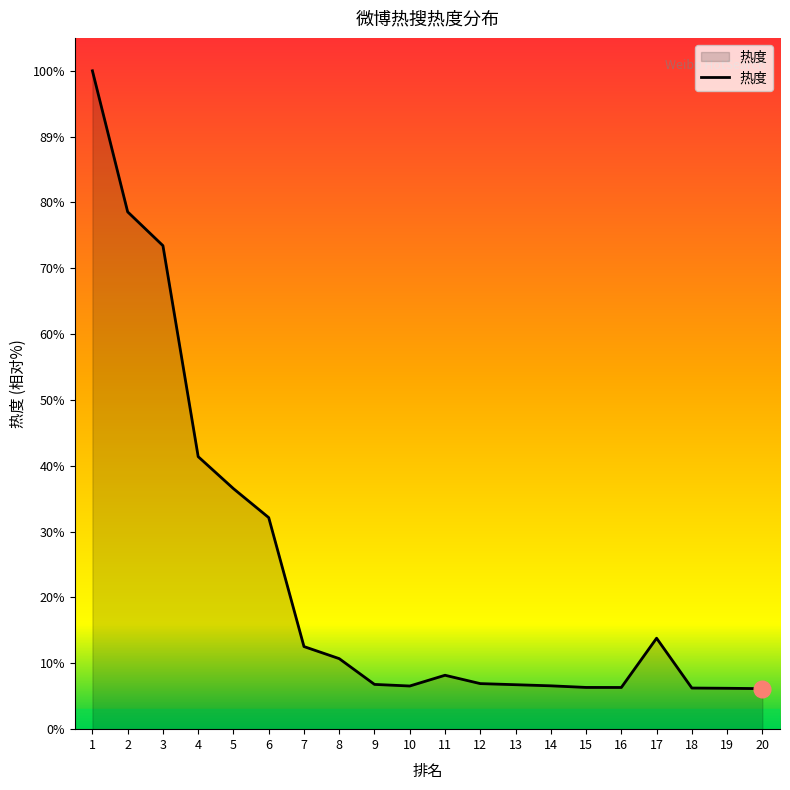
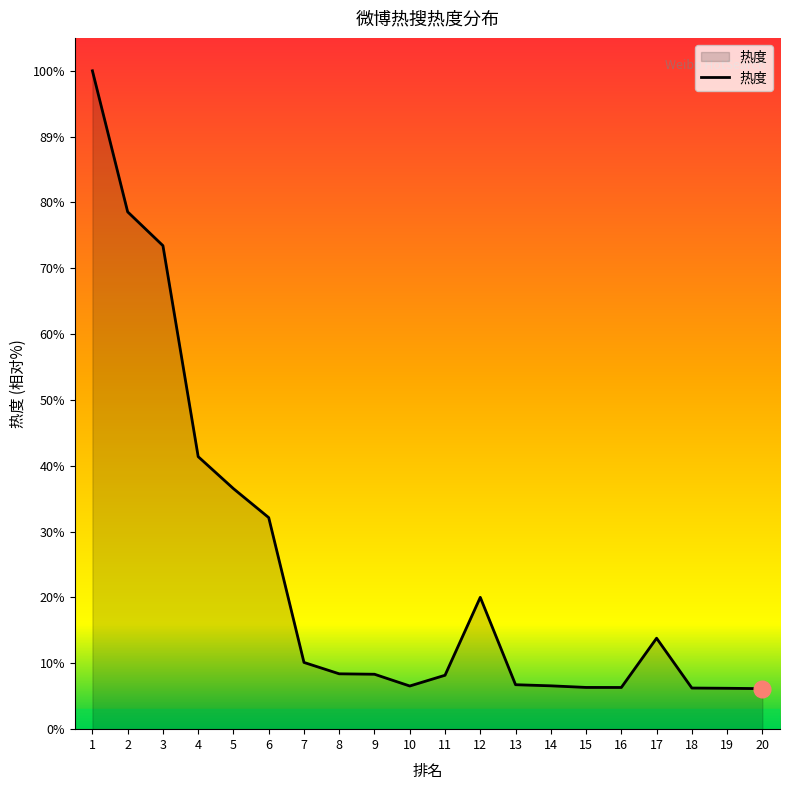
热度, 7: 13% -> 10%
热度, 8: 11% -> 8%
热度, 9: 7% -> 8%
热度, 12: 7% -> 20%
